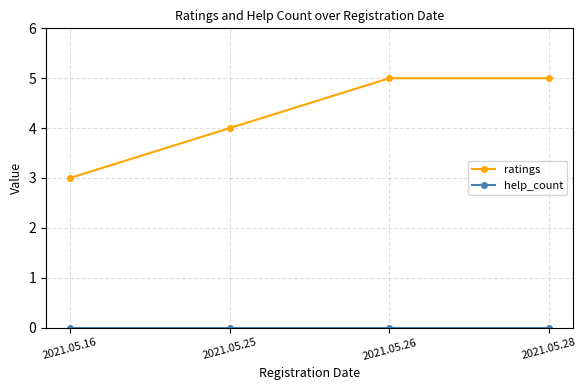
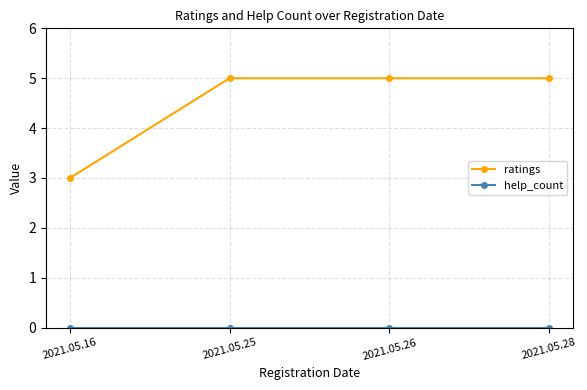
ratings, 2021.05.25: 4 -> 5
